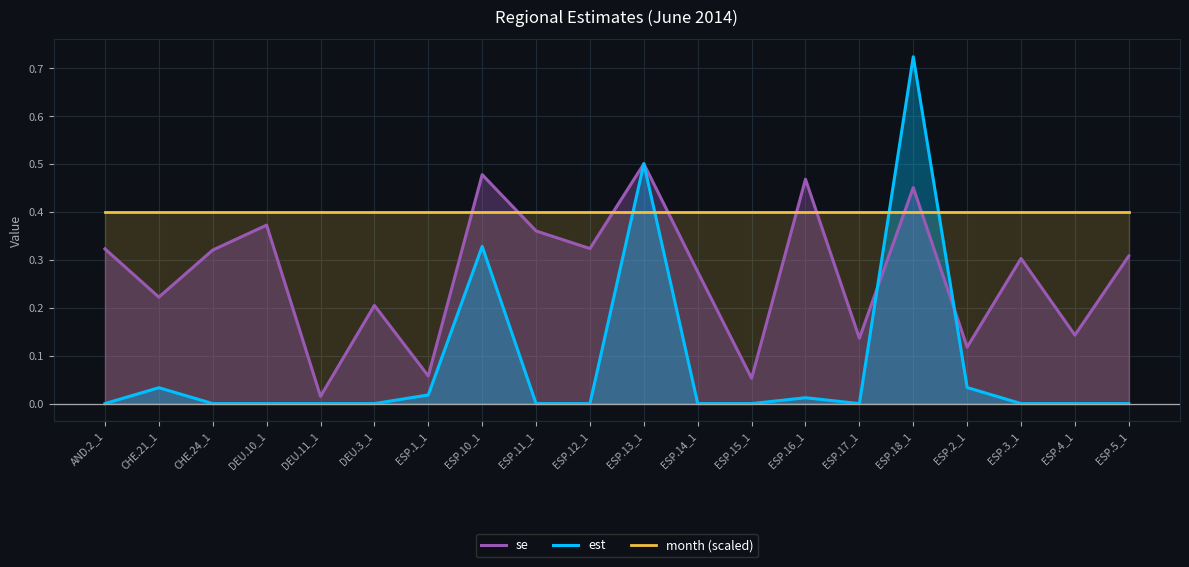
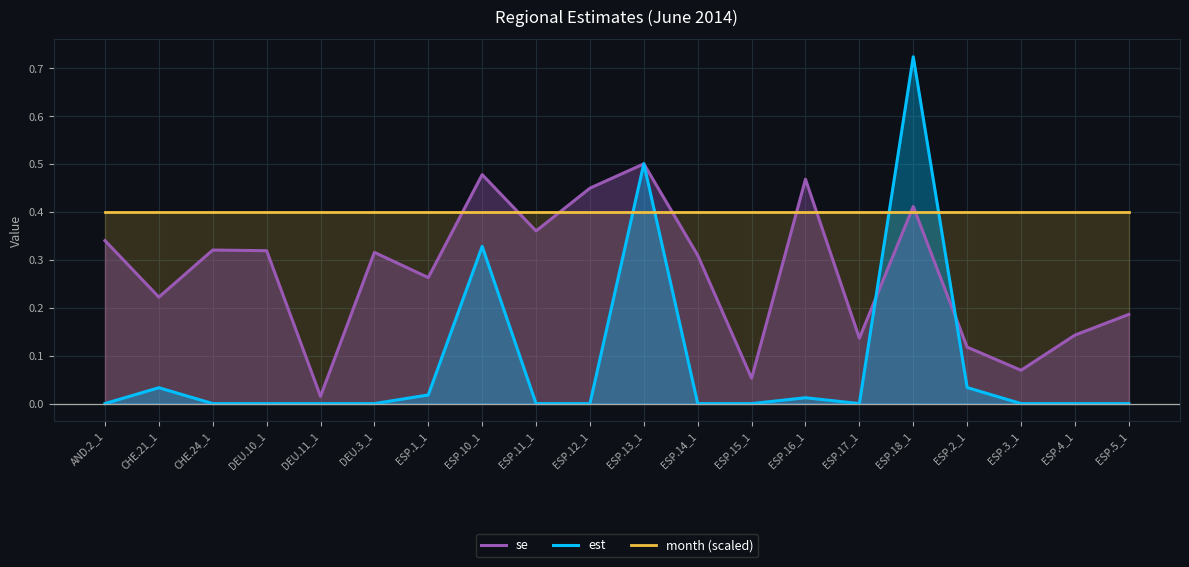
se, AND.2_1: 0.32 -> 0.34
se, DEU.10_1: 0.37 -> 0.32
se, DEU.3_1: 0.20 -> 0.32
se, ESP.1_1: 0.06 -> 0.26
se, ESP.12_1: 0.32 -> 0.45
se, ESP.14_1: 0.28 -> 0.31
se, ESP.18_1: 0.45 -> 0.41
se, ESP.3_1: 0.30 -> 0.07
se, ESP.5_1: 0.31 -> 0.19
